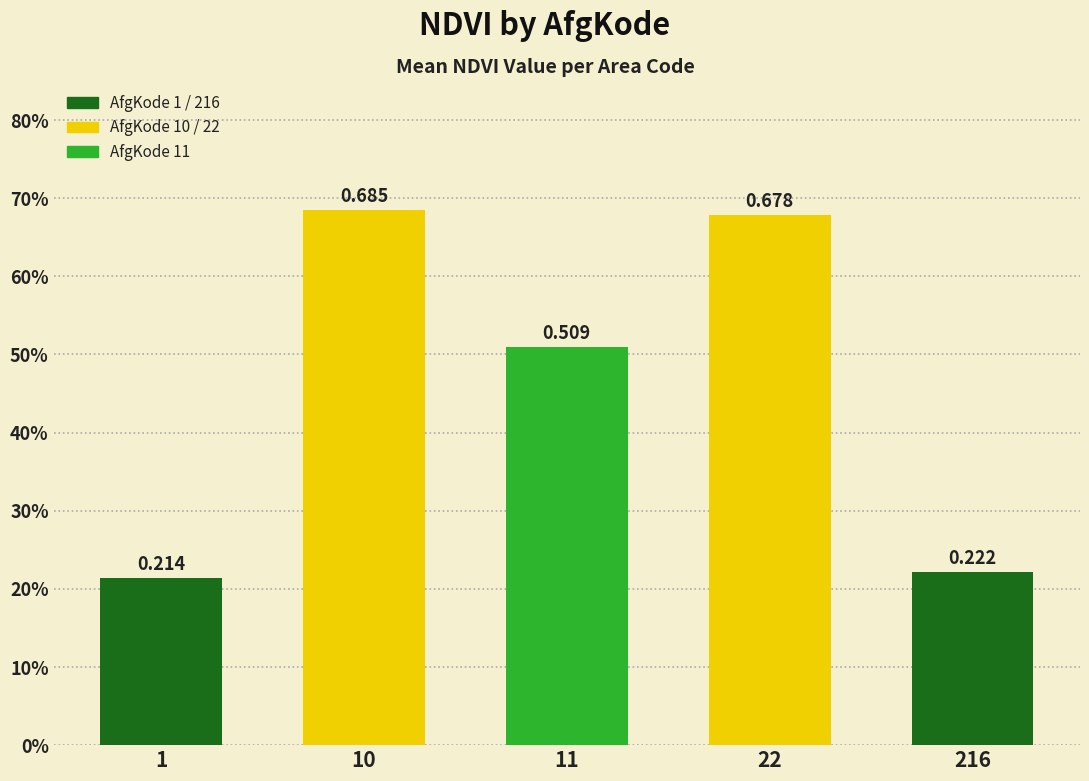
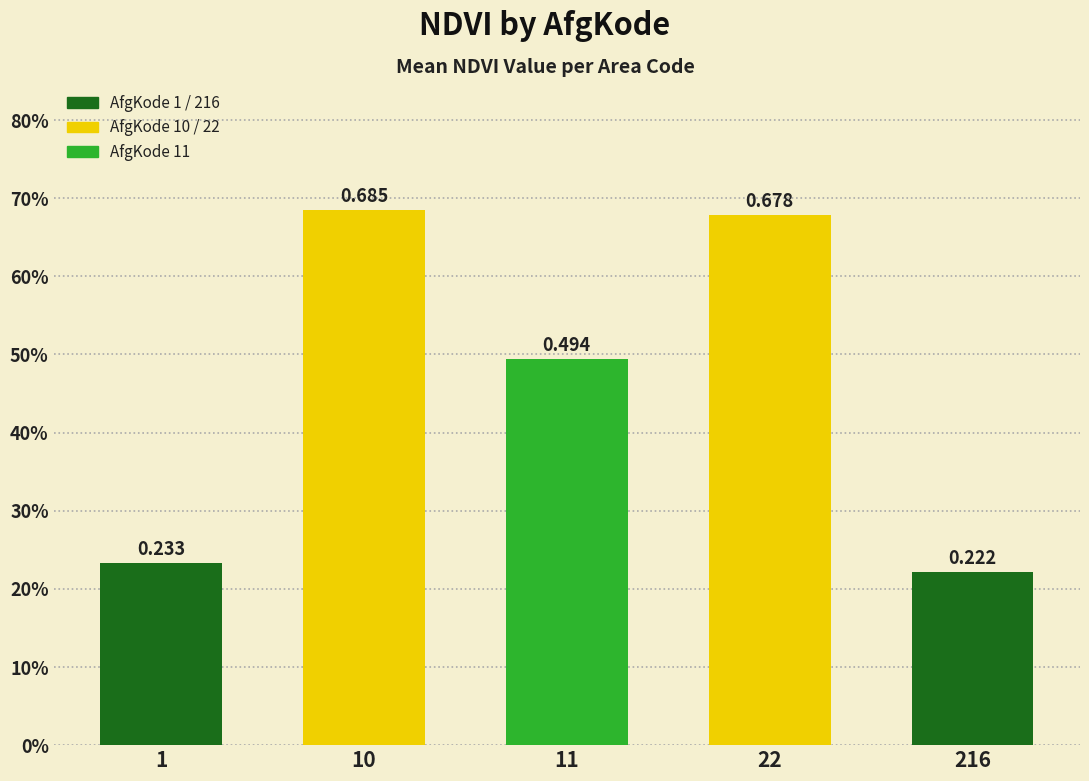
1: 0.214 -> 0.233
11: 0.509 -> 0.494
